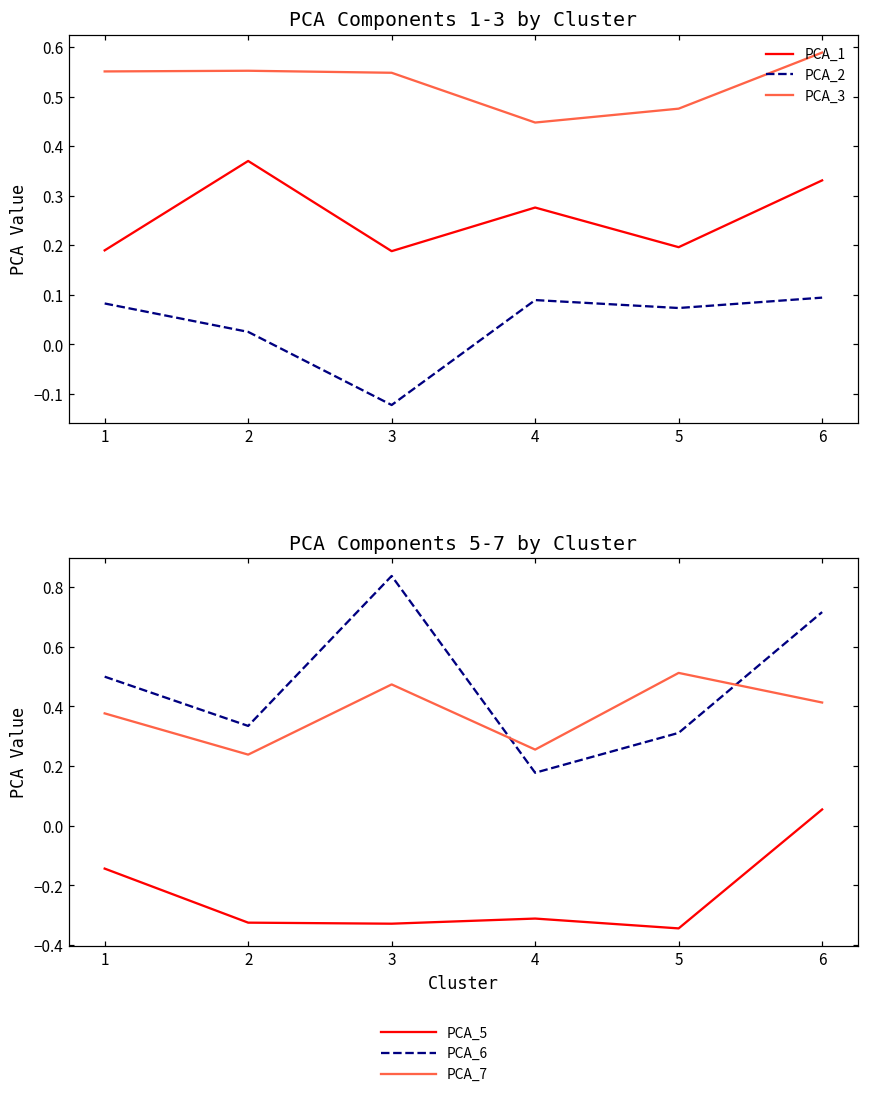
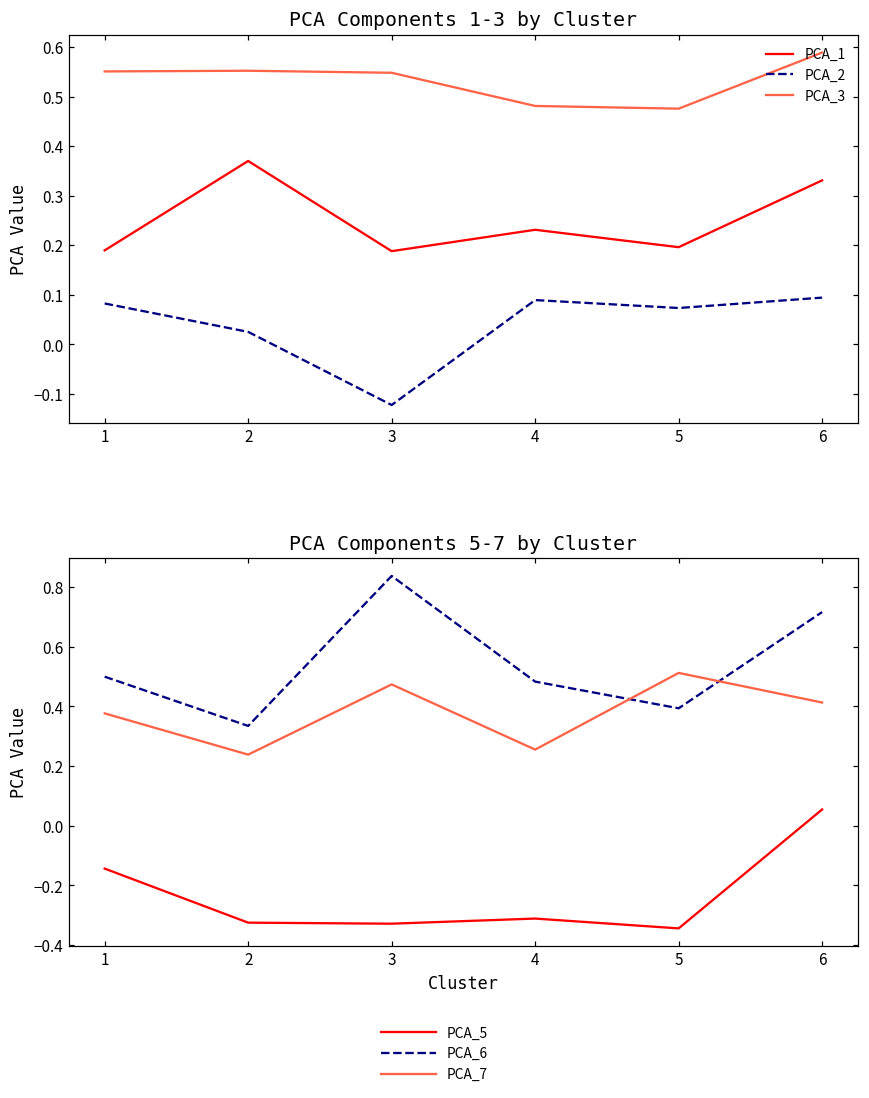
PCA Components 1-3 by Cluster, PCA_1, 4: 0.28 -> 0.23
PCA Components 1-3 by Cluster, PCA_3, 4: 0.45 -> 0.48
PCA Components 5-7 by Cluster, PCA_6, 4: 0.18 -> 0.48
PCA Components 5-7 by Cluster, PCA_6, 5: 0.31 -> 0.39
